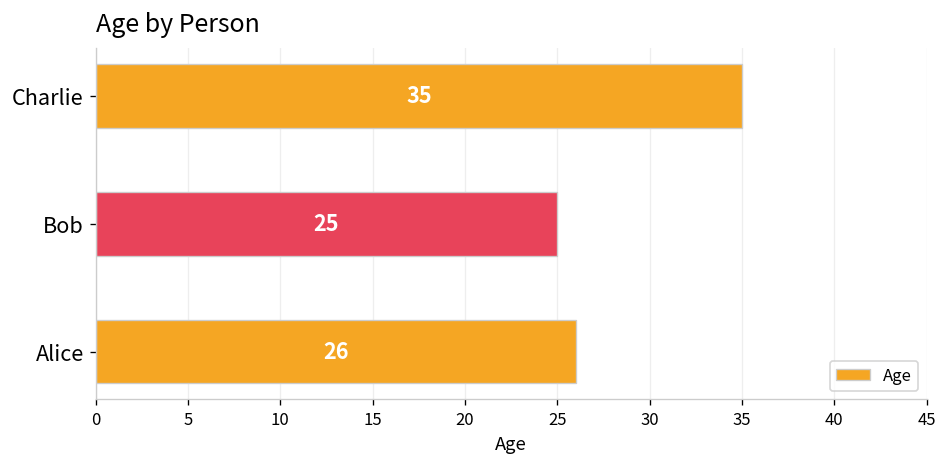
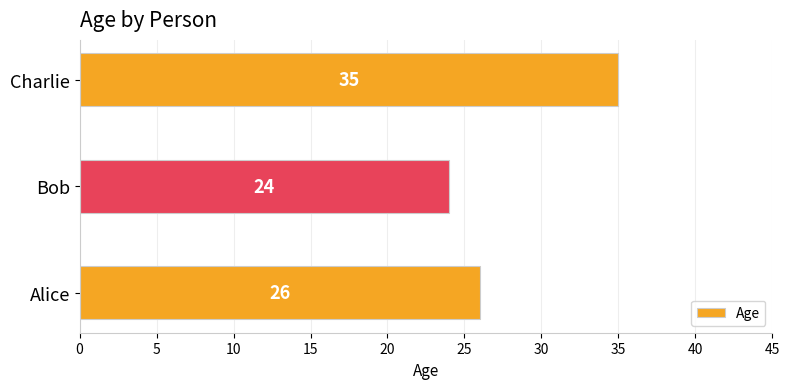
Bob: 25 -> 24
